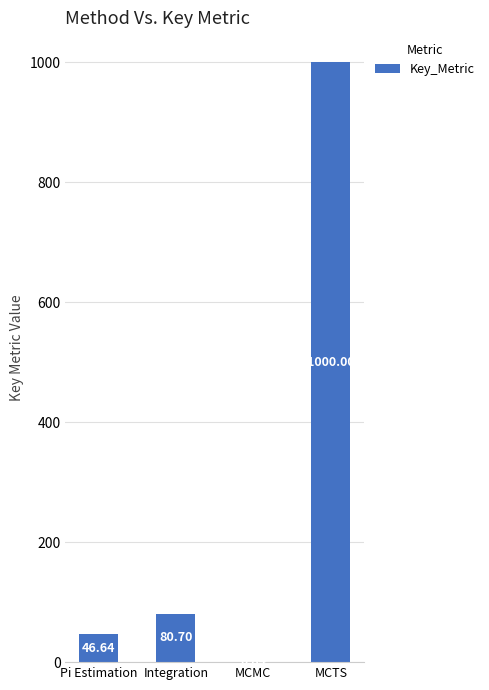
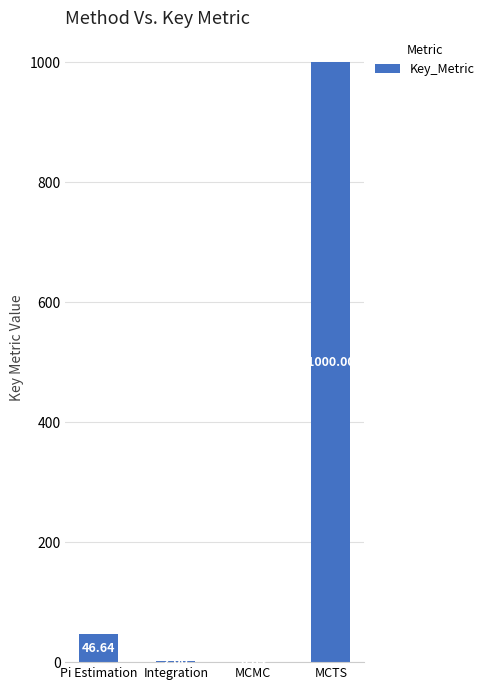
Integration: 80 -> 0
